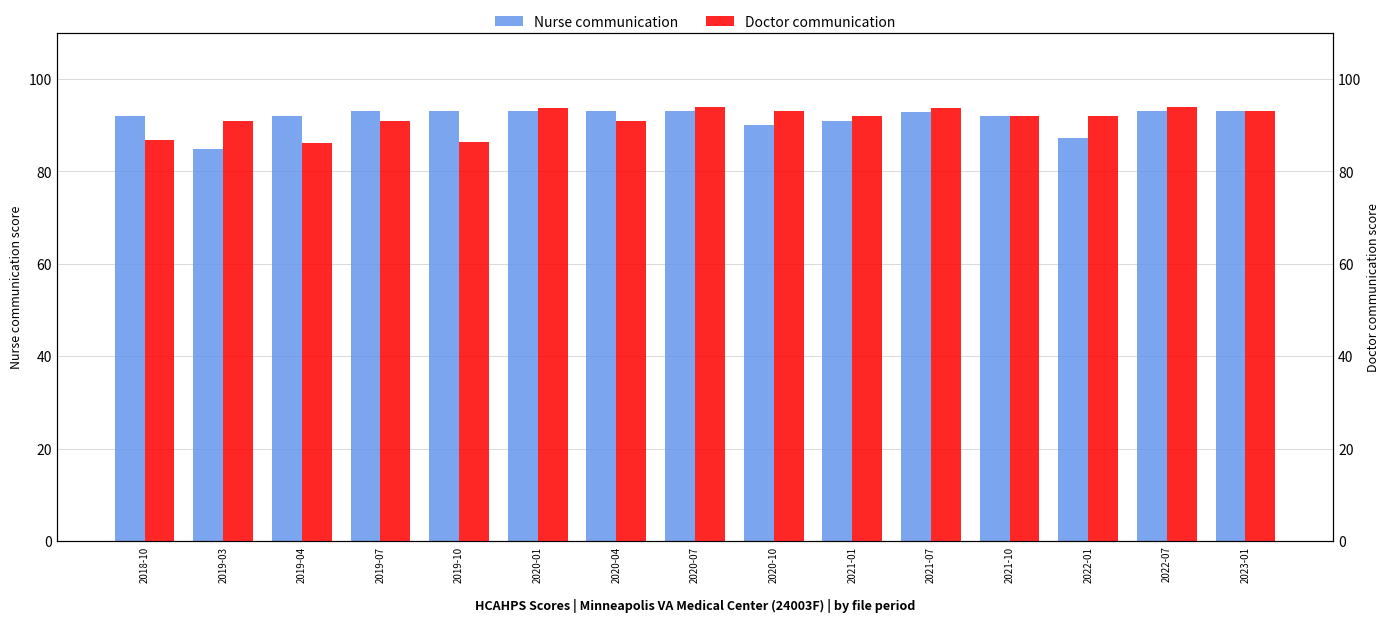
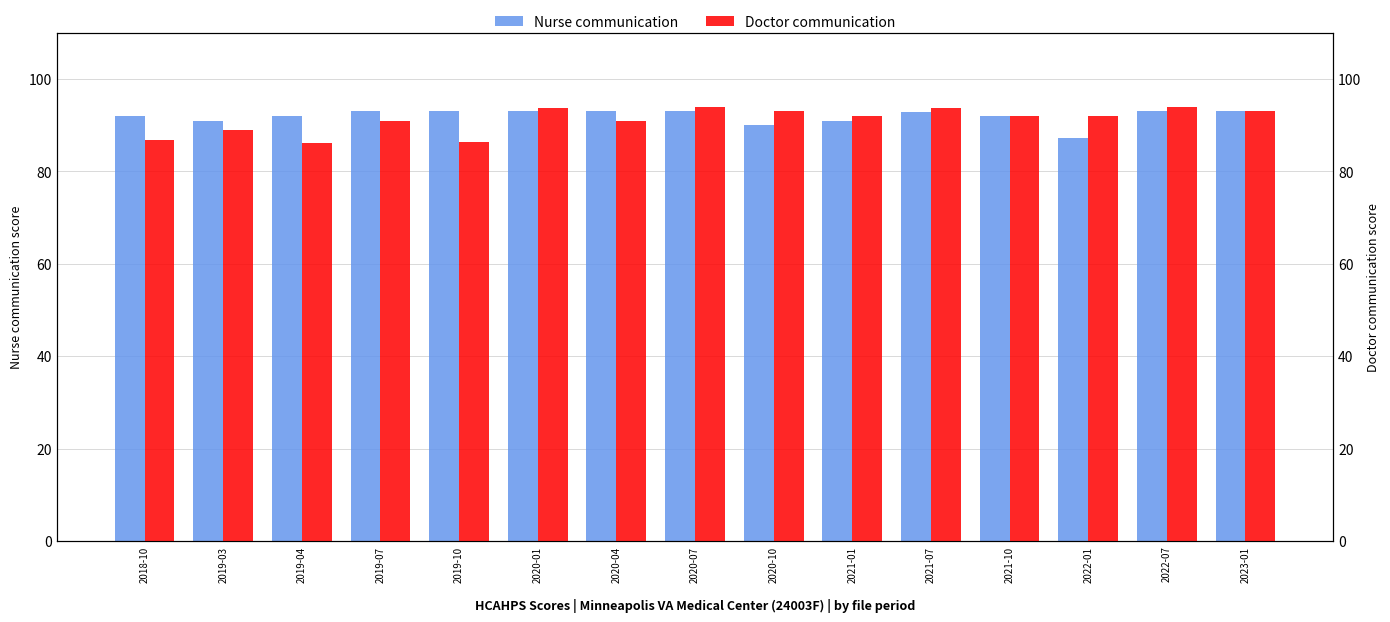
Nurse communication, 2019-03: 85 -> 91
Doctor communication, 2019-03: 91 -> 89
